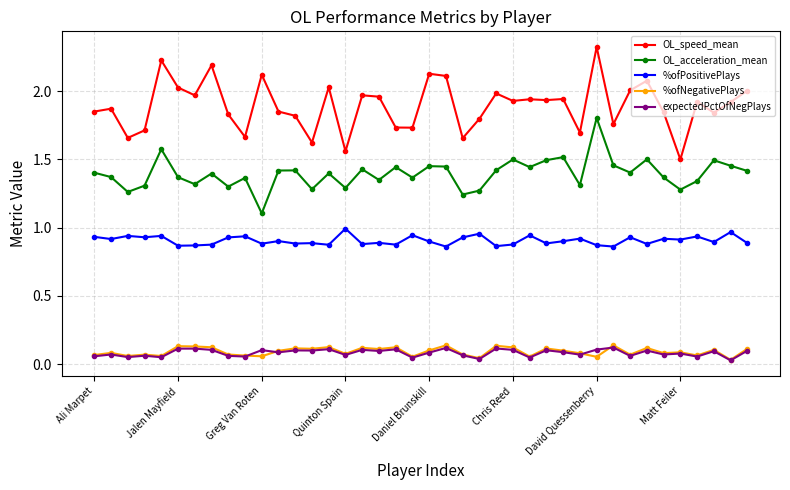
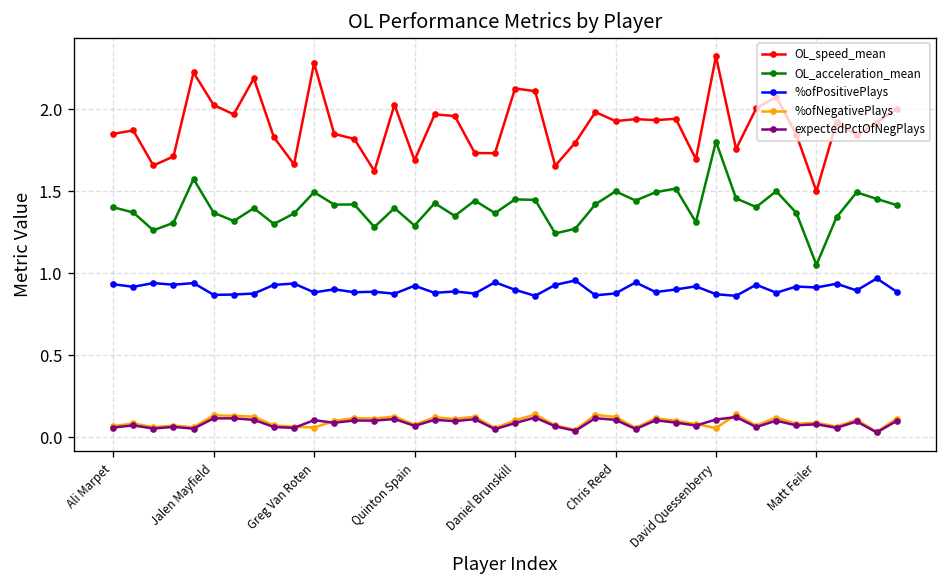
OL_speed_mean, Greg Van Roten: 2.12 -> 2.28
OL_acceleration_mean, Greg Van Roten: 1.11 -> 1.50
OL_speed_mean, Quinton Spain: 1.56 -> 1.69
%ofPositivePlays, Quinton Spain: 0.99 -> 0.92
OL_acceleration_mean, Matt Feiler: 1.28 -> 1.05
